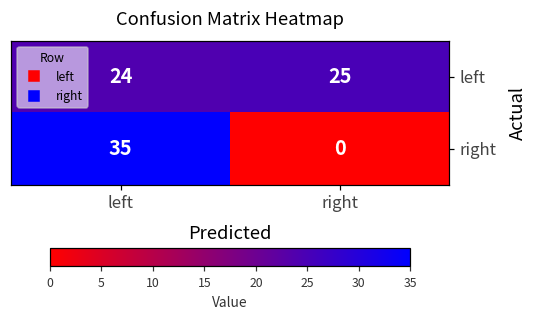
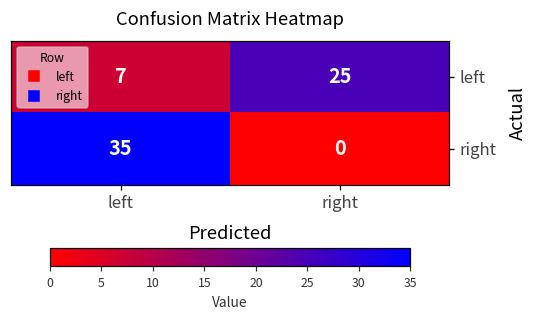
left, left: 24 -> 7
